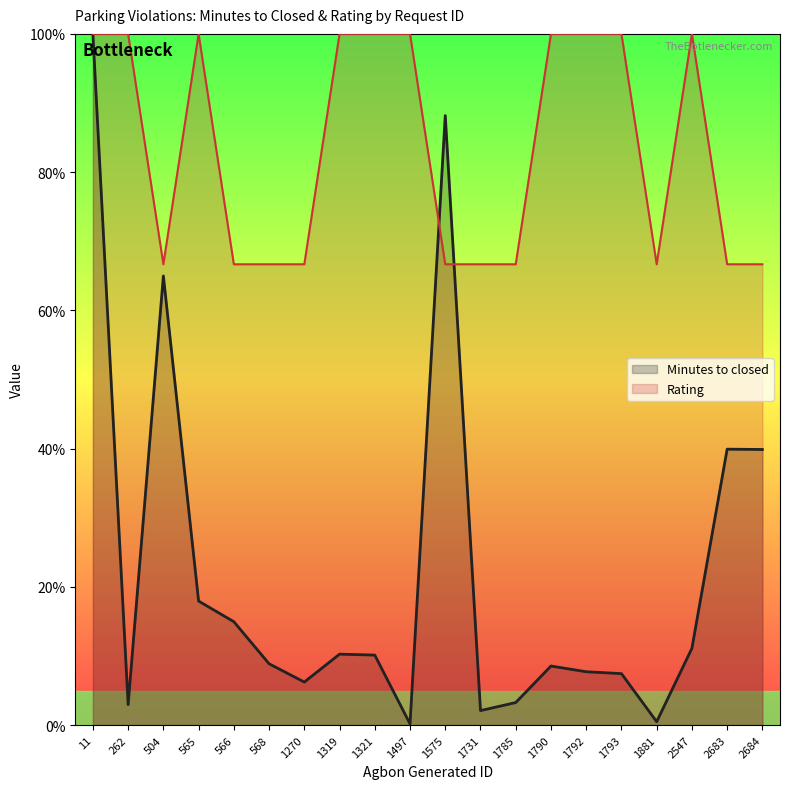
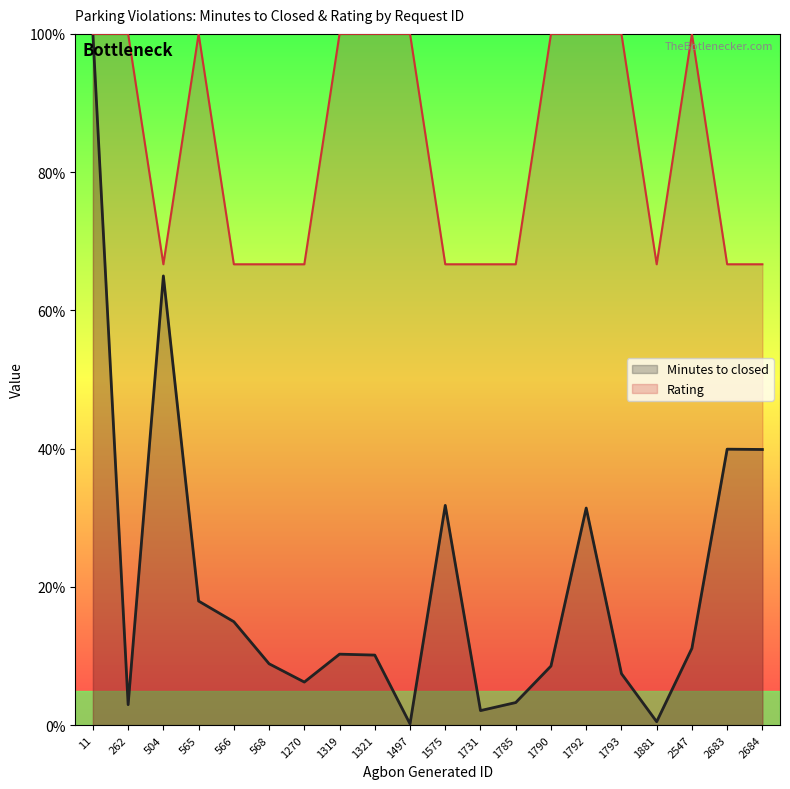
Minutes to closed, 1575: 88% -> 32%
Minutes to closed, 1792: 8% -> 31%
